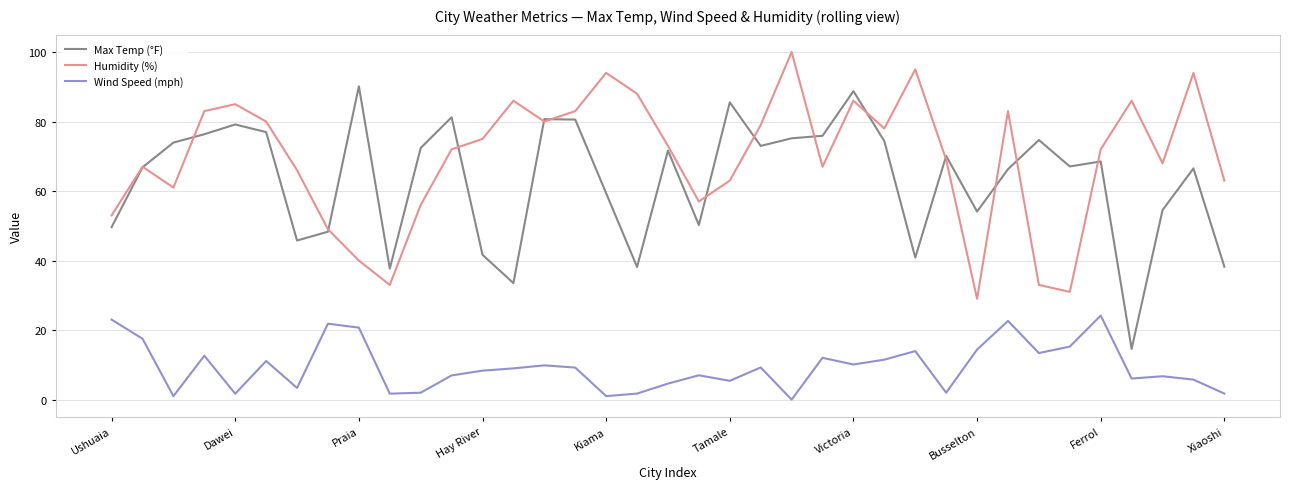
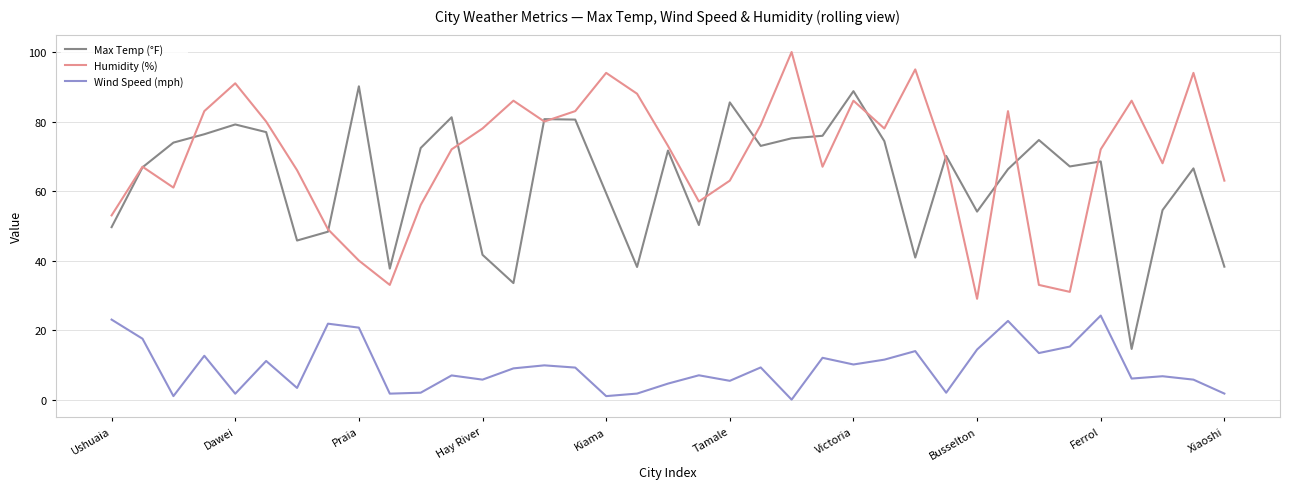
Humidity (%), Dawei: 85 -> 91
Humidity (%), Hay River: 75 -> 78
Wind Speed (mph), Hay River: 8 -> 6
